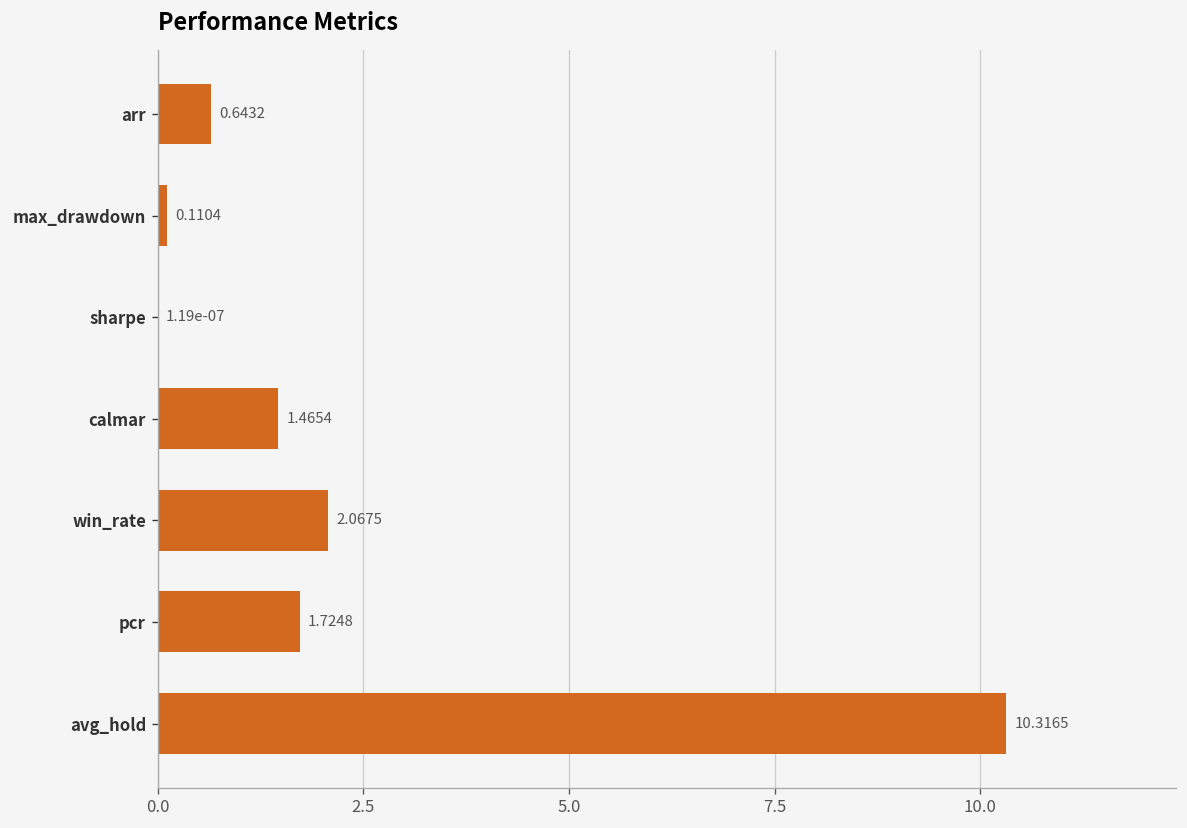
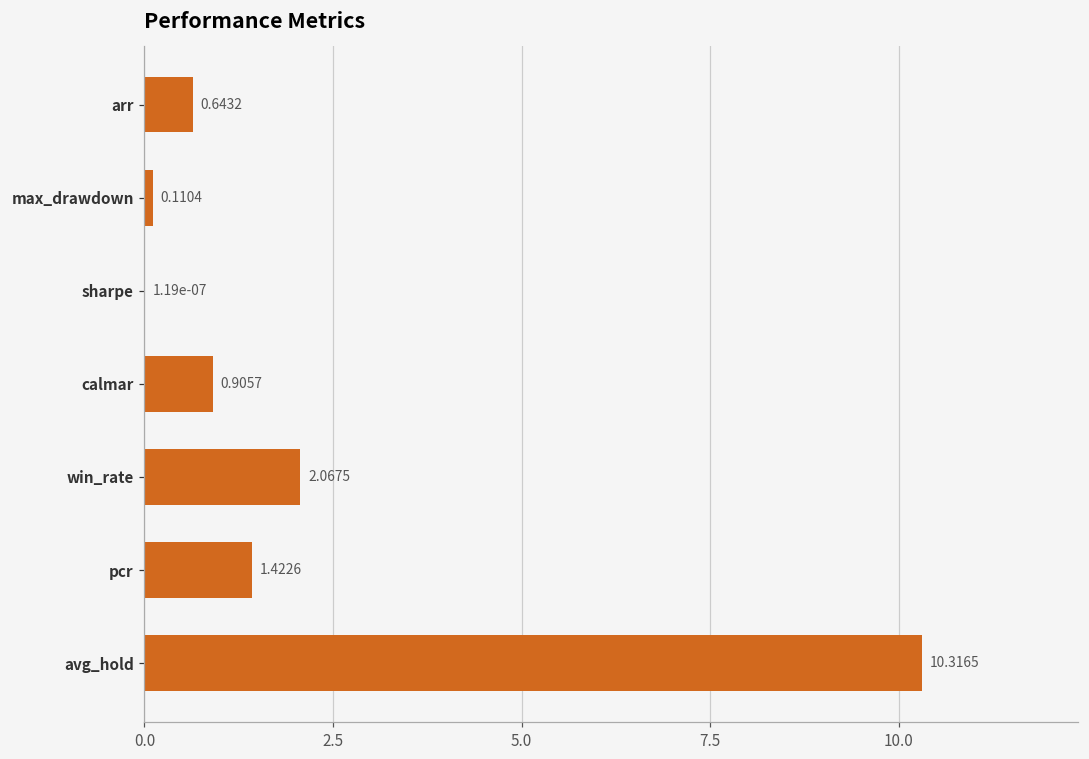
calmar: 1.4654 -> 0.9057
pcr: 1.7248 -> 1.4226
